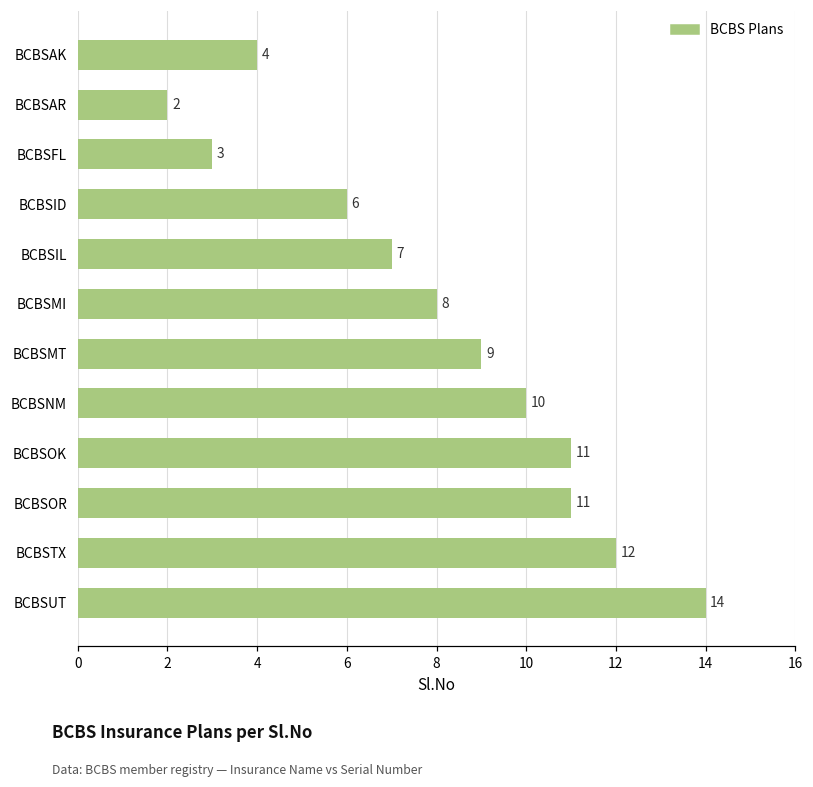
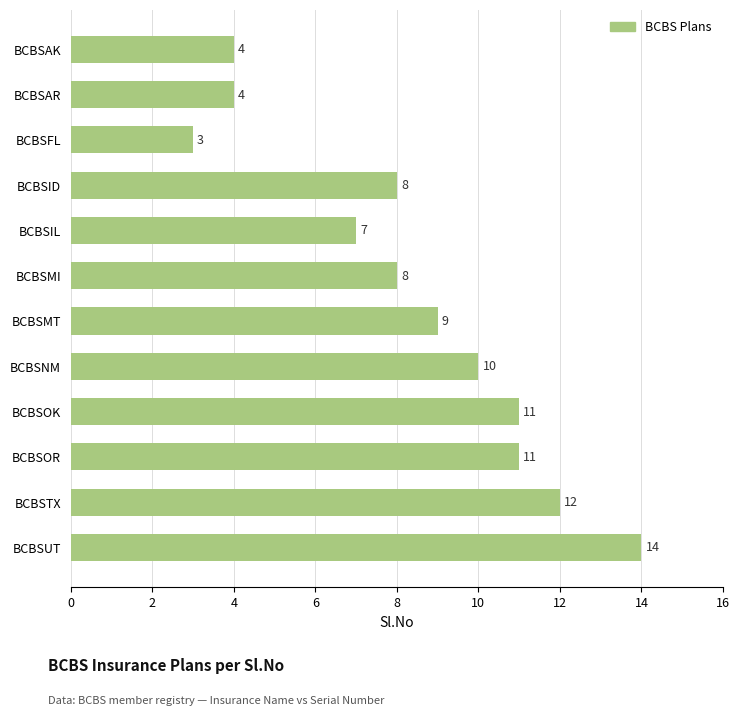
BCBSAR: 2 -> 4
BCBSID: 6 -> 8
